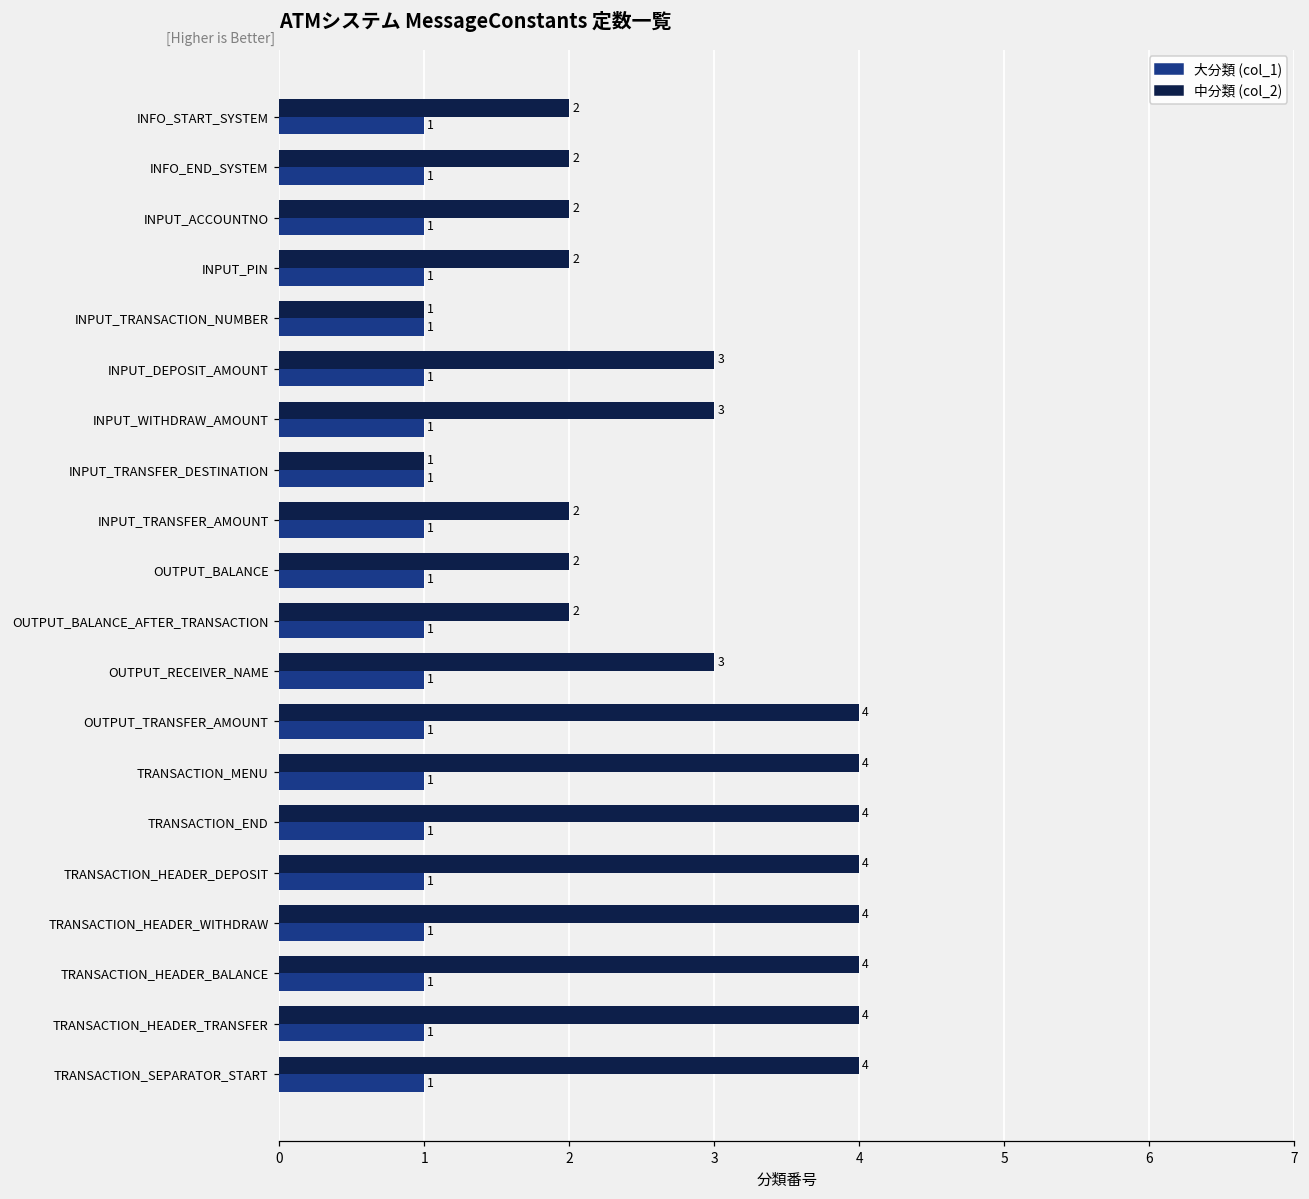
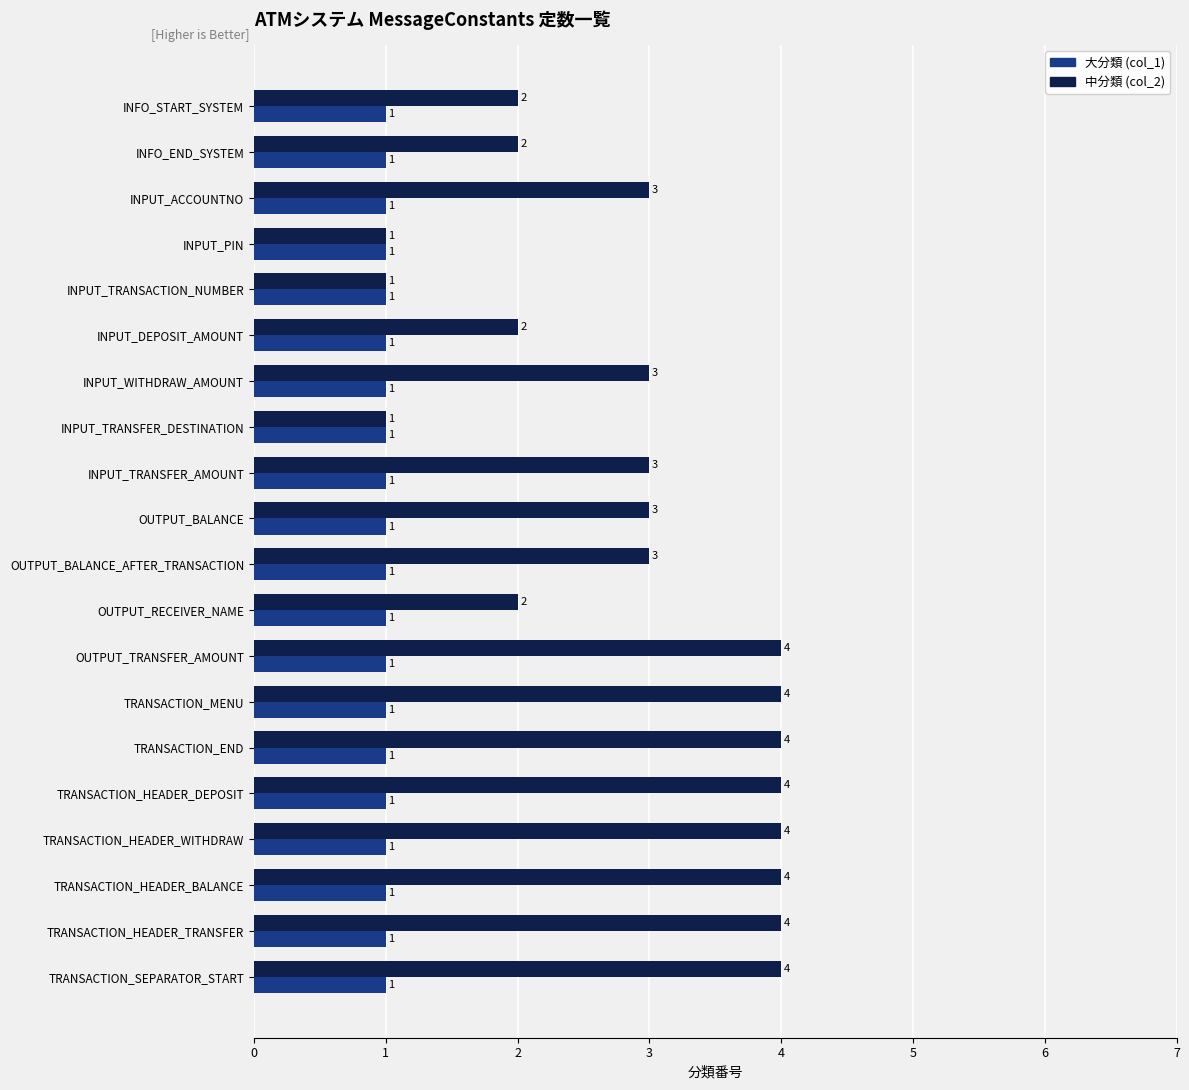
中分類 (col_2), INPUT_ACCOUNTNO: 2 -> 3
中分類 (col_2), INPUT_PIN: 2 -> 1
中分類 (col_2), INPUT_DEPOSIT_AMOUNT: 3 -> 2
中分類 (col_2), INPUT_TRANSFER_AMOUNT: 2 -> 3
中分類 (col_2), OUTPUT_BALANCE: 2 -> 3
中分類 (col_2), OUTPUT_BALANCE_AFTER_TRANSACTION: 2 -> 3
中分類 (col_2), OUTPUT_RECEIVER_NAME: 3 -> 2
